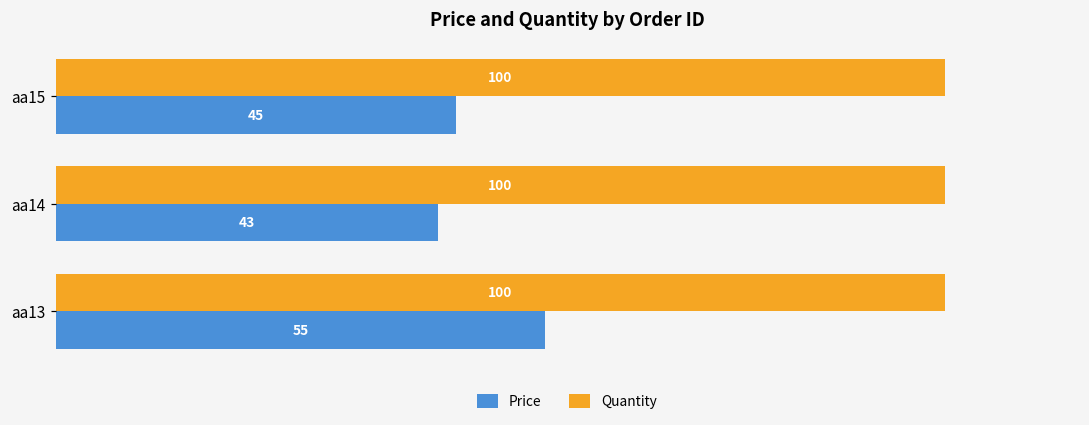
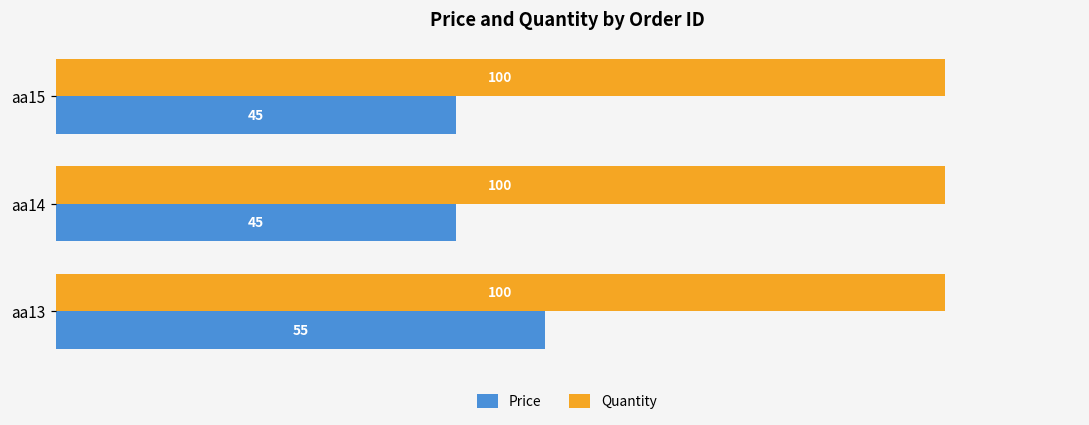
Price, aa14: 43 -> 45
